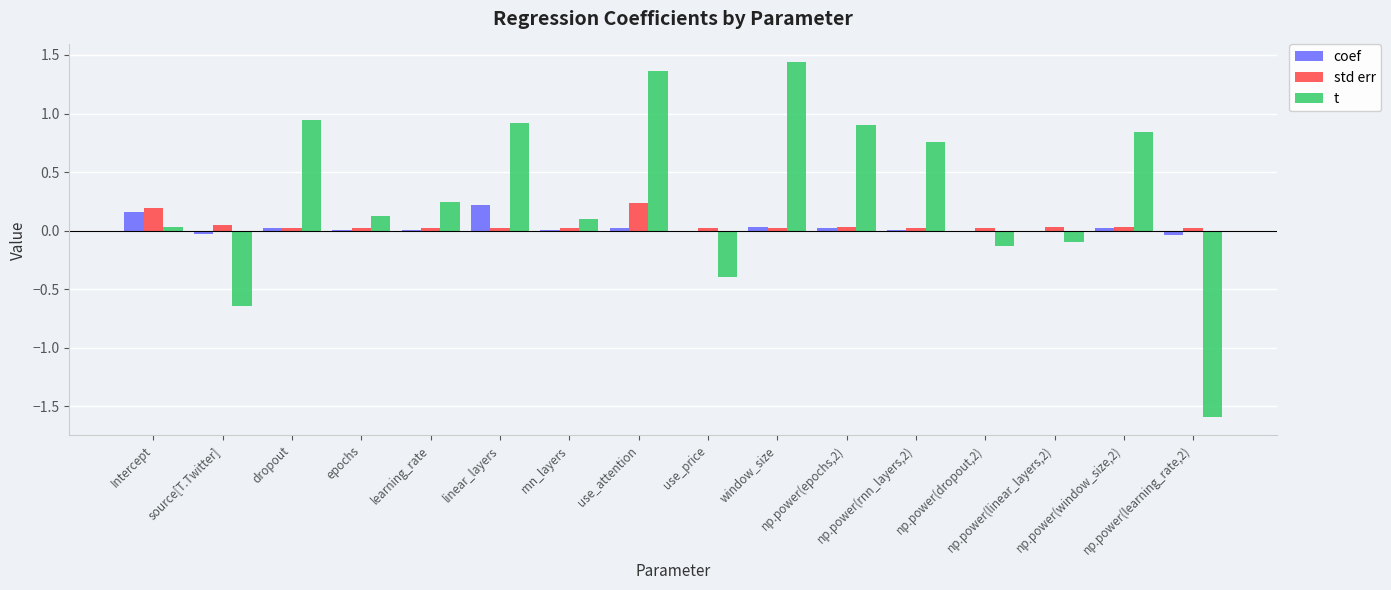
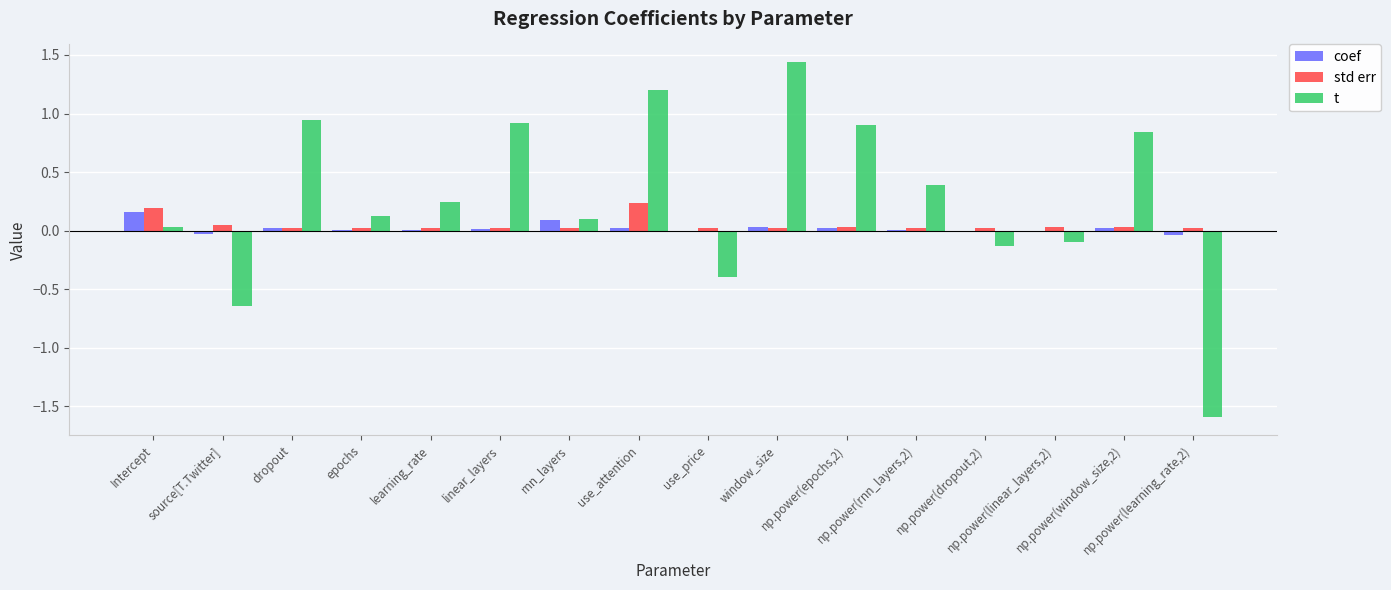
coef, linear_layers: 0.22 -> 0.01
coef, rnn_layers: 0.00 -> 0.09
t, use_attention: 1.37 -> 1.20
t, np.power(rnn_layers,2): 0.76 -> 0.39
